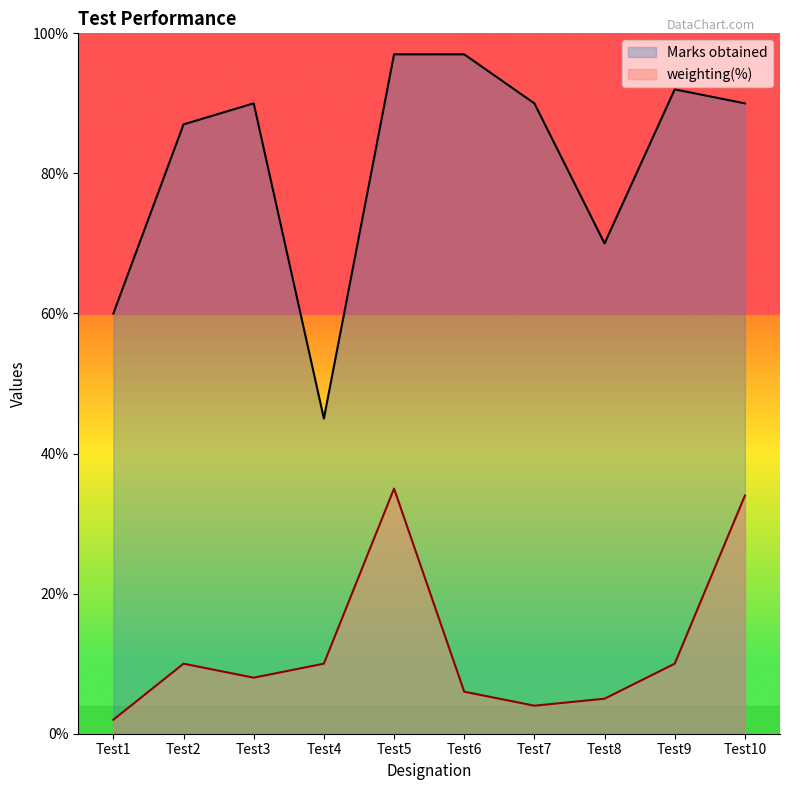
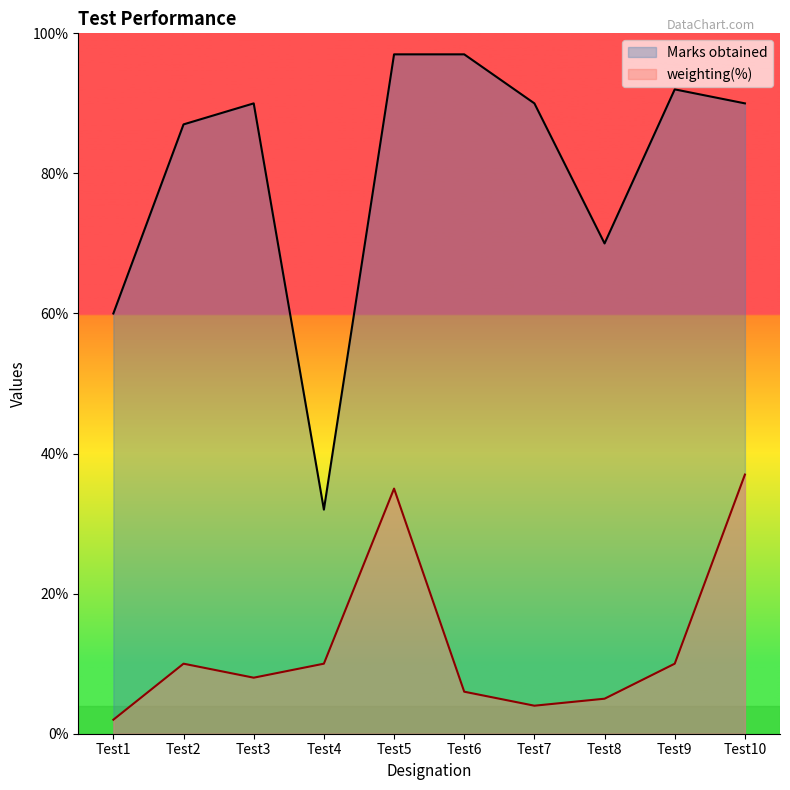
Marks obtained, Test4: 45% -> 32%
weighting(%), Test10: 34% -> 37%
